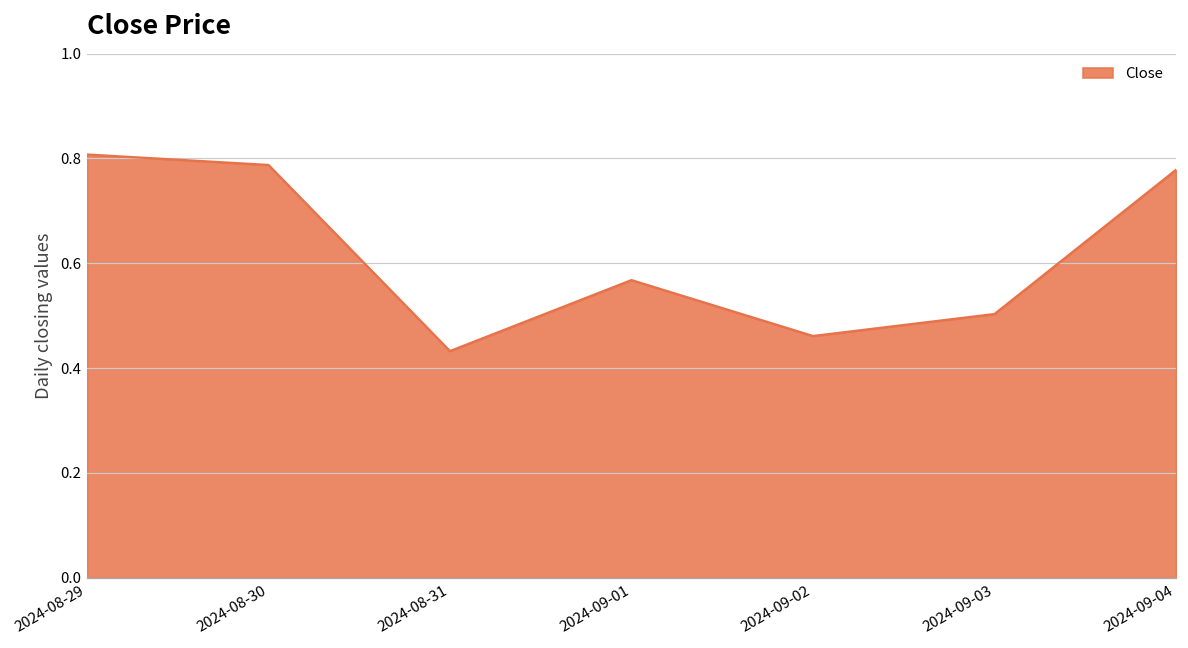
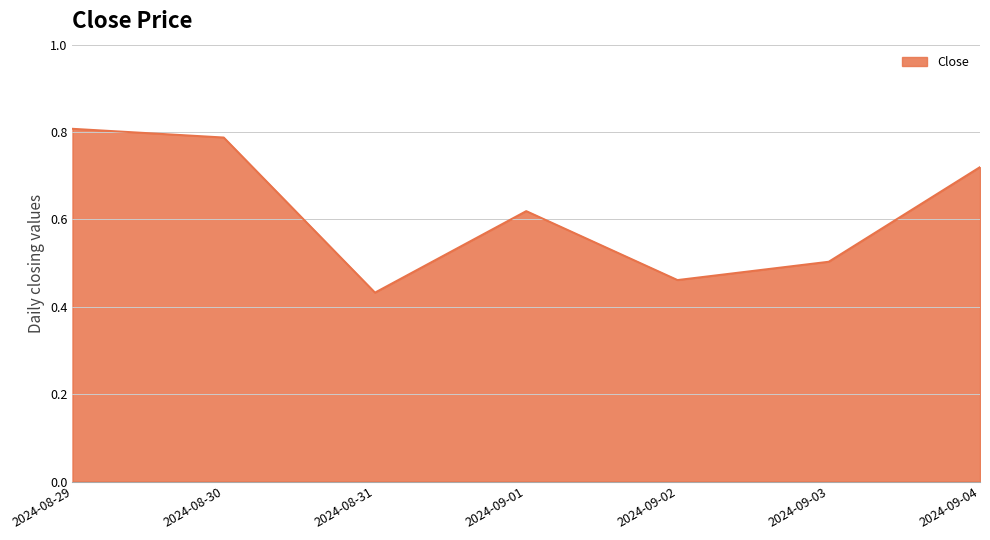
2024-09-01: 0.57 -> 0.62
2024-09-04: 0.78 -> 0.72
